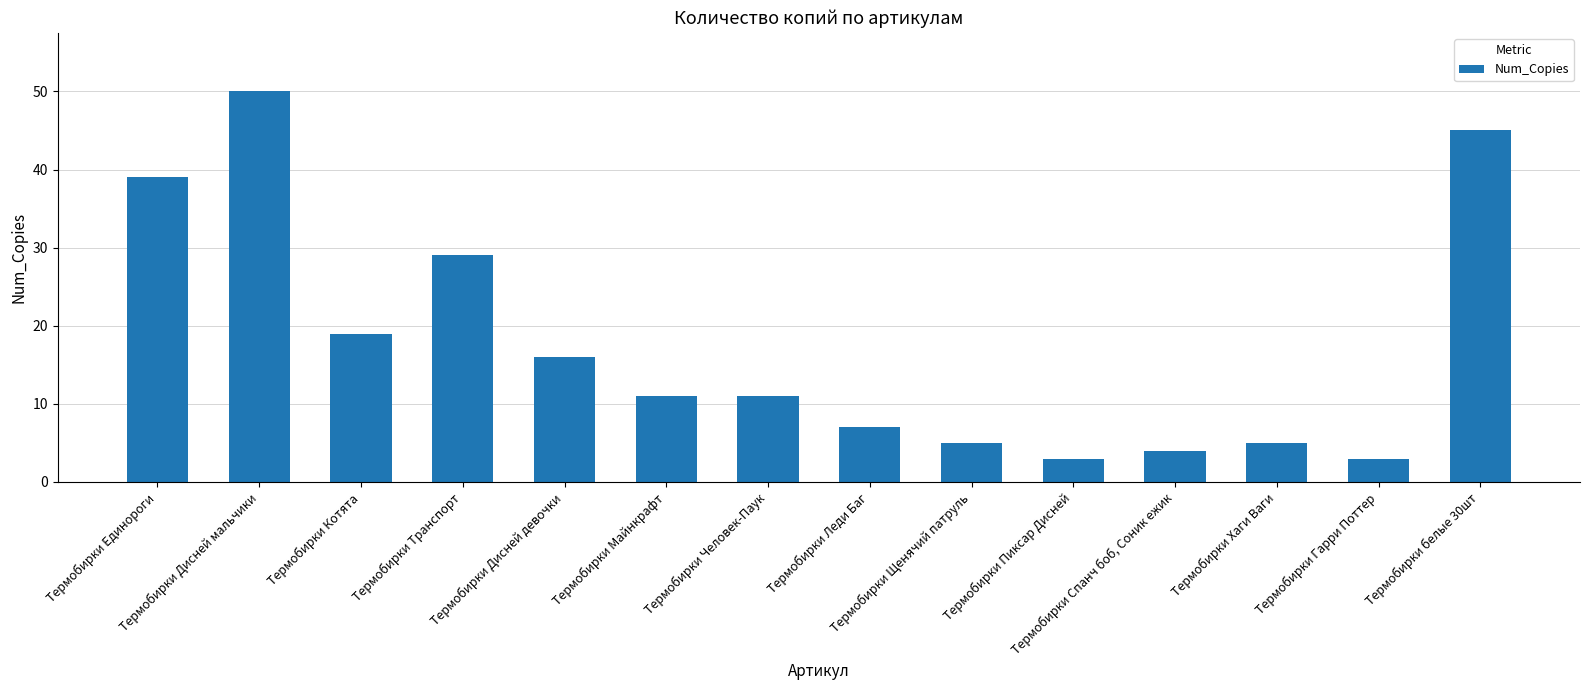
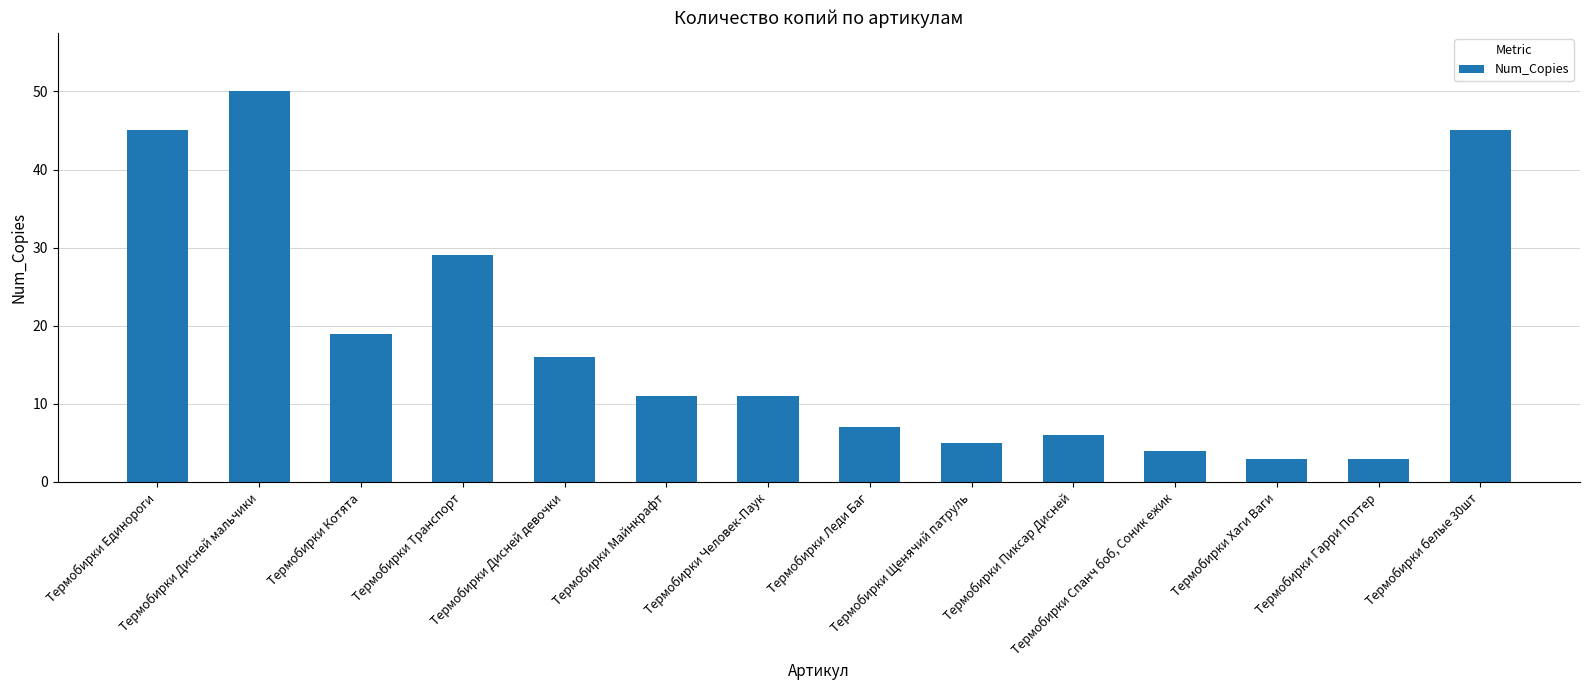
Термобирки Единороги: 39 -> 45
Термобирки Пиксар Дисней: 3 -> 6
Термобирки Хаги Ваги: 5 -> 3
